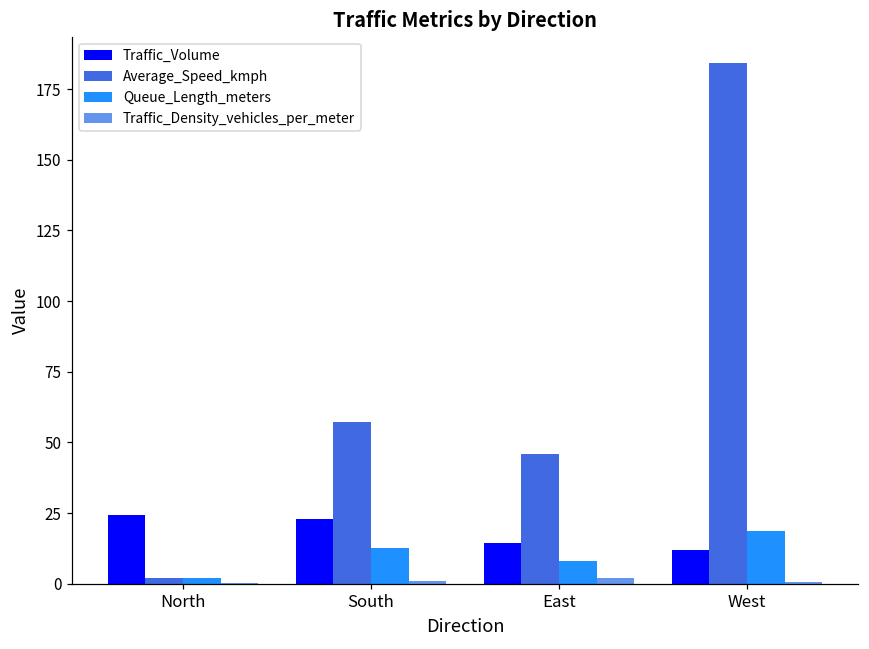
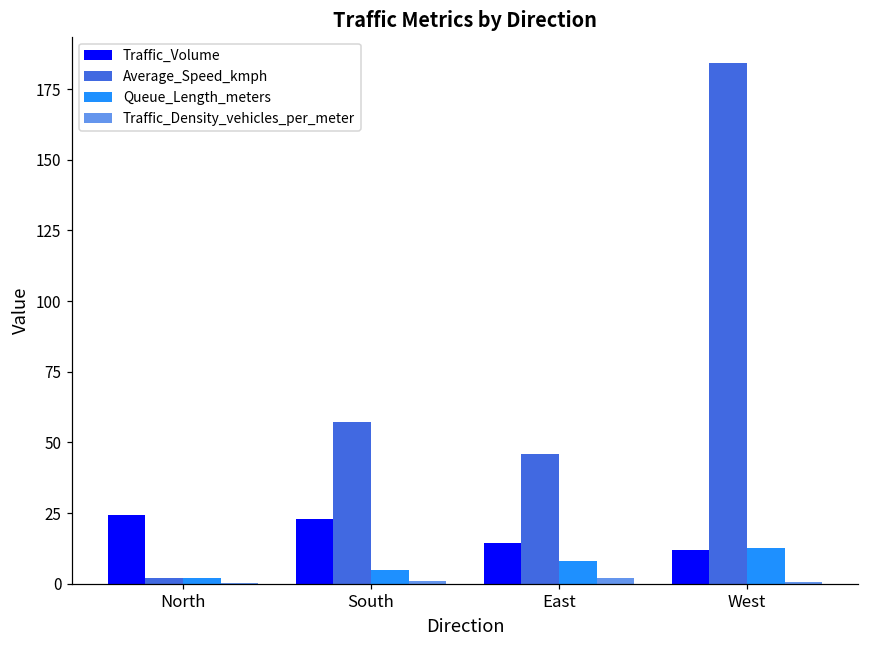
Queue_Length_meters, South: 13 -> 5
Queue_Length_meters, West: 19 -> 13
